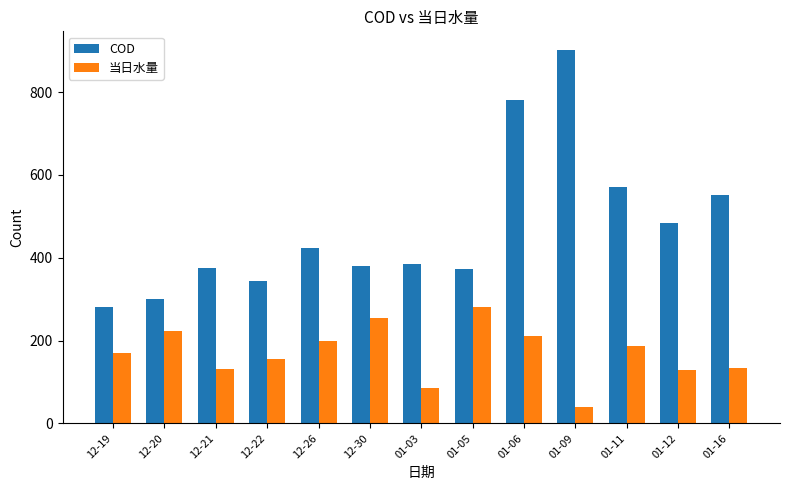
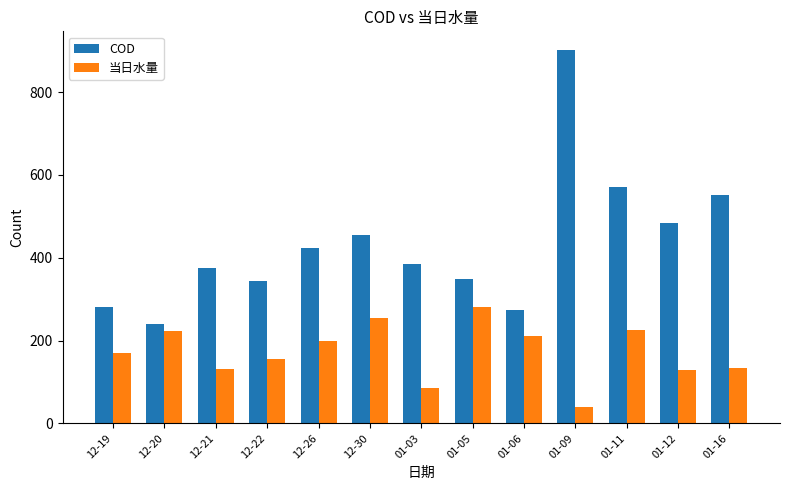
COD, 12-20: 300 -> 240
COD, 12-30: 380 -> 460
COD, 01-05: 370 -> 350
COD, 01-06: 780 -> 280
当日水量, 01-11: 190 -> 230
